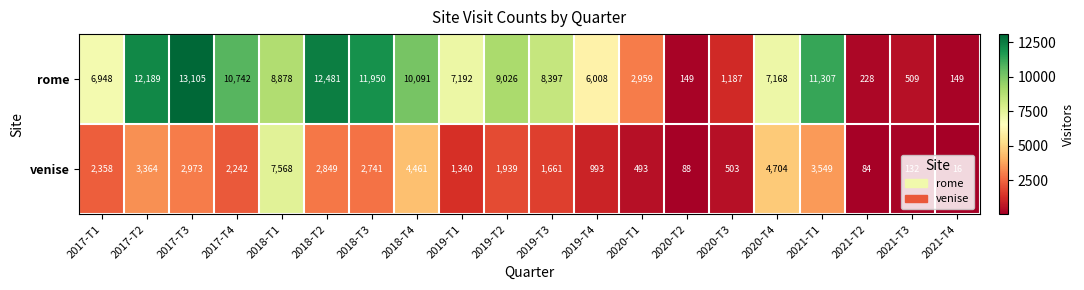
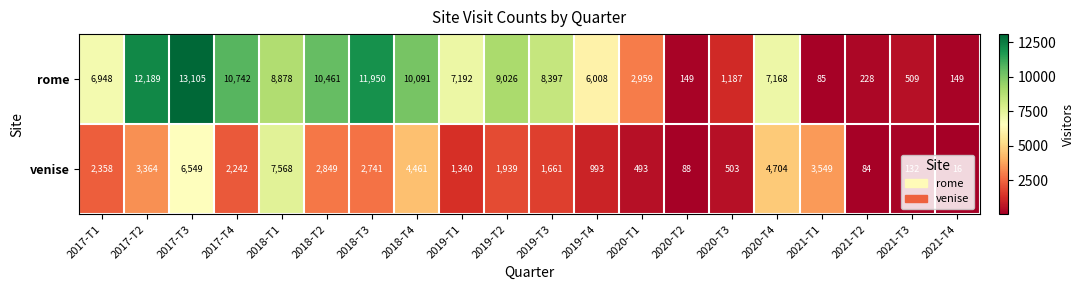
rome, 2018-T2: 12,481 -> 10,461
rome, 2021-T1: 11,307 -> 85
venise, 2017-T3: 2,973 -> 6,549
